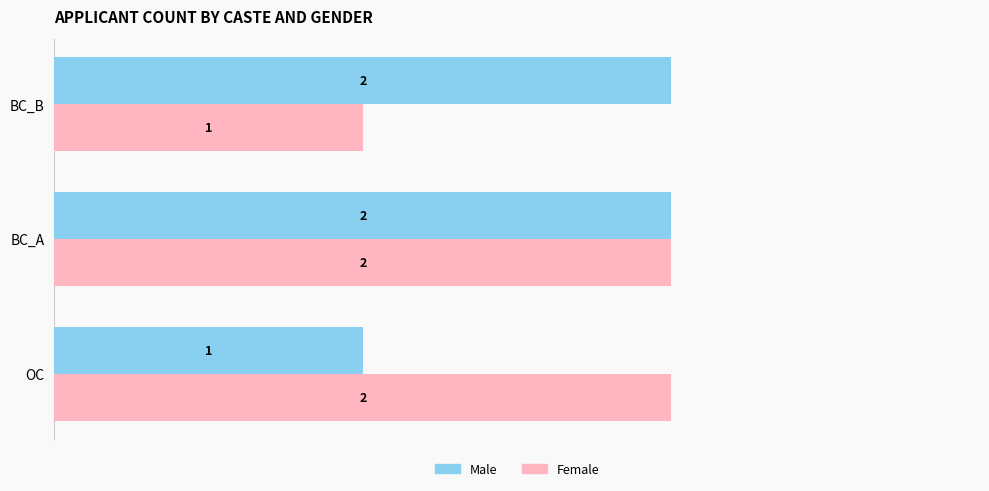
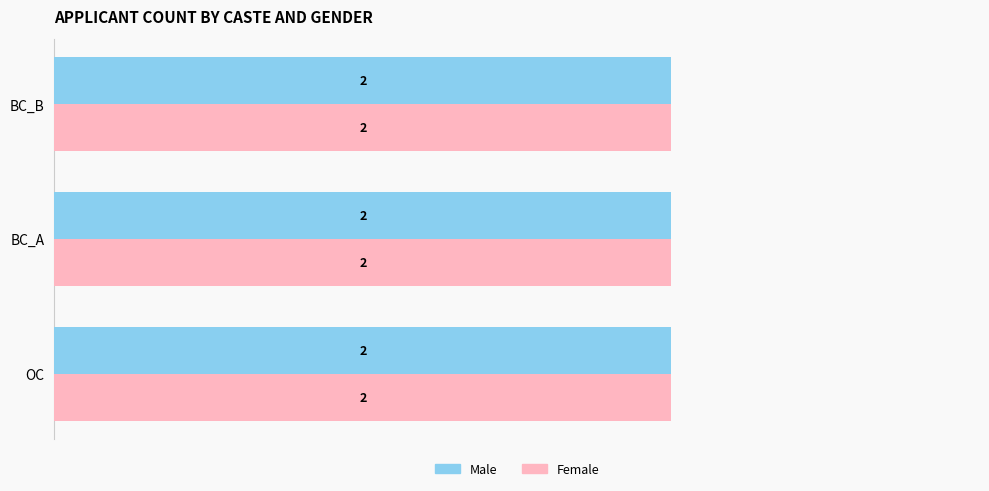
Female, BC_B: 1 -> 2
Male, OC: 1 -> 2
